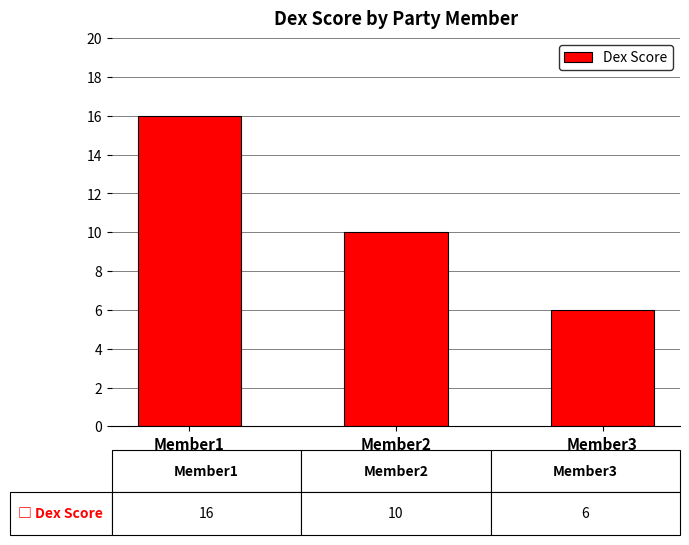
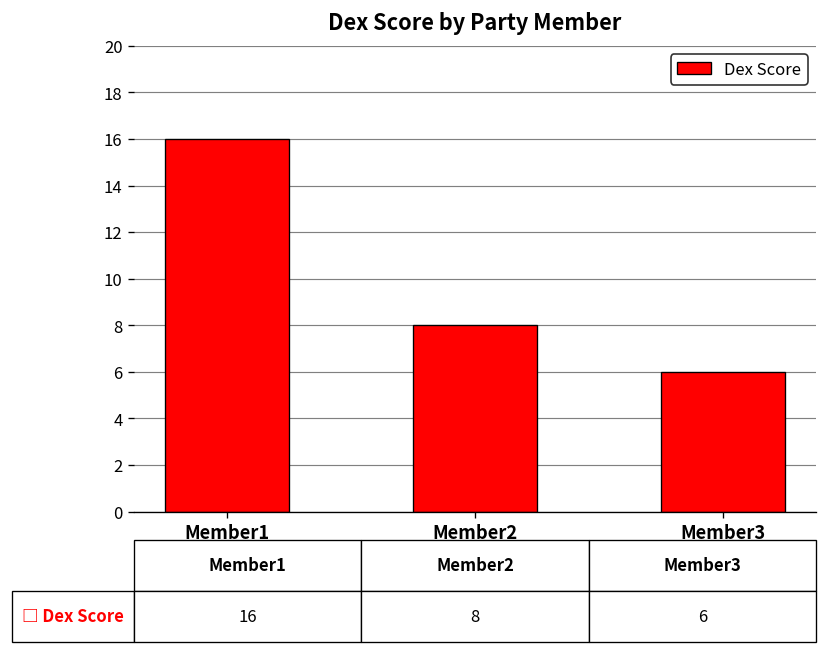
Member2: 10 -> 8
